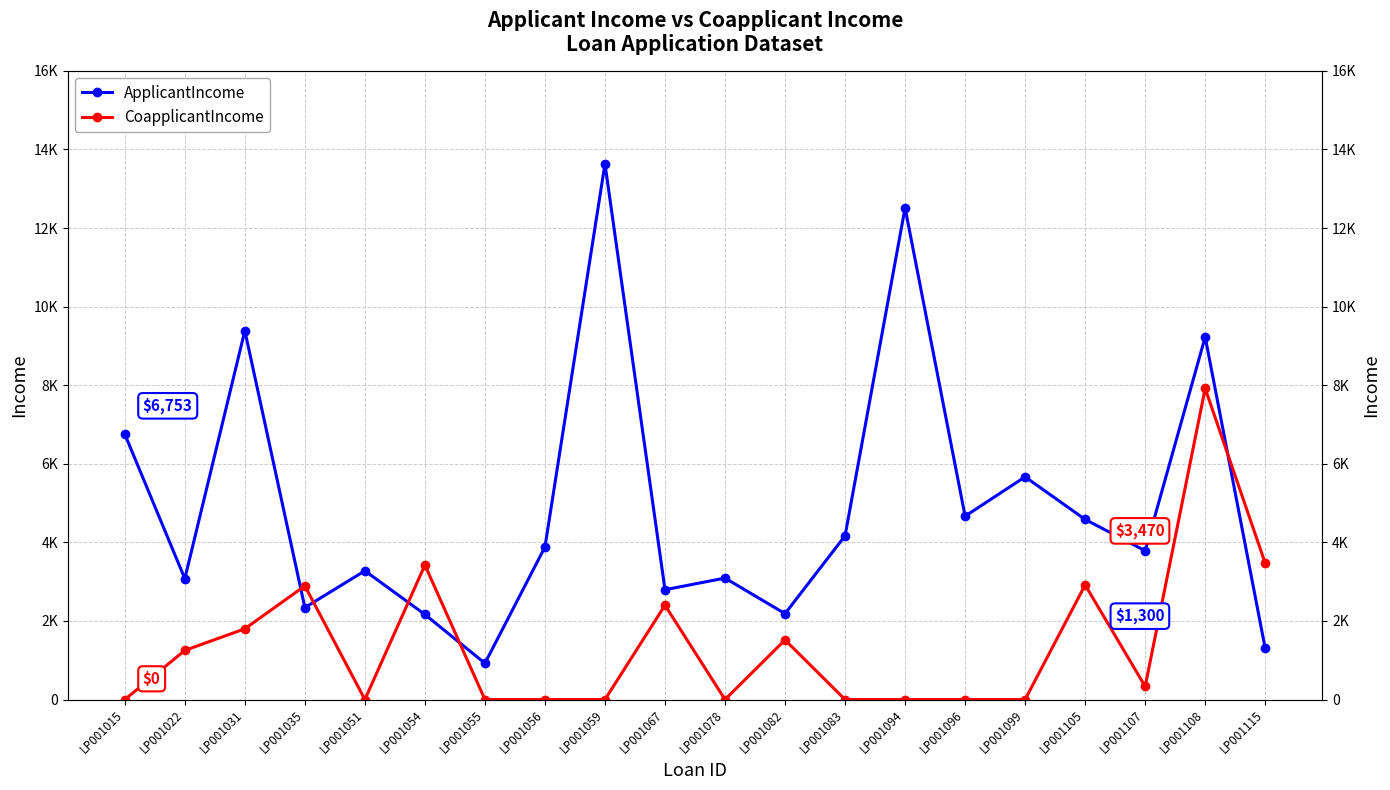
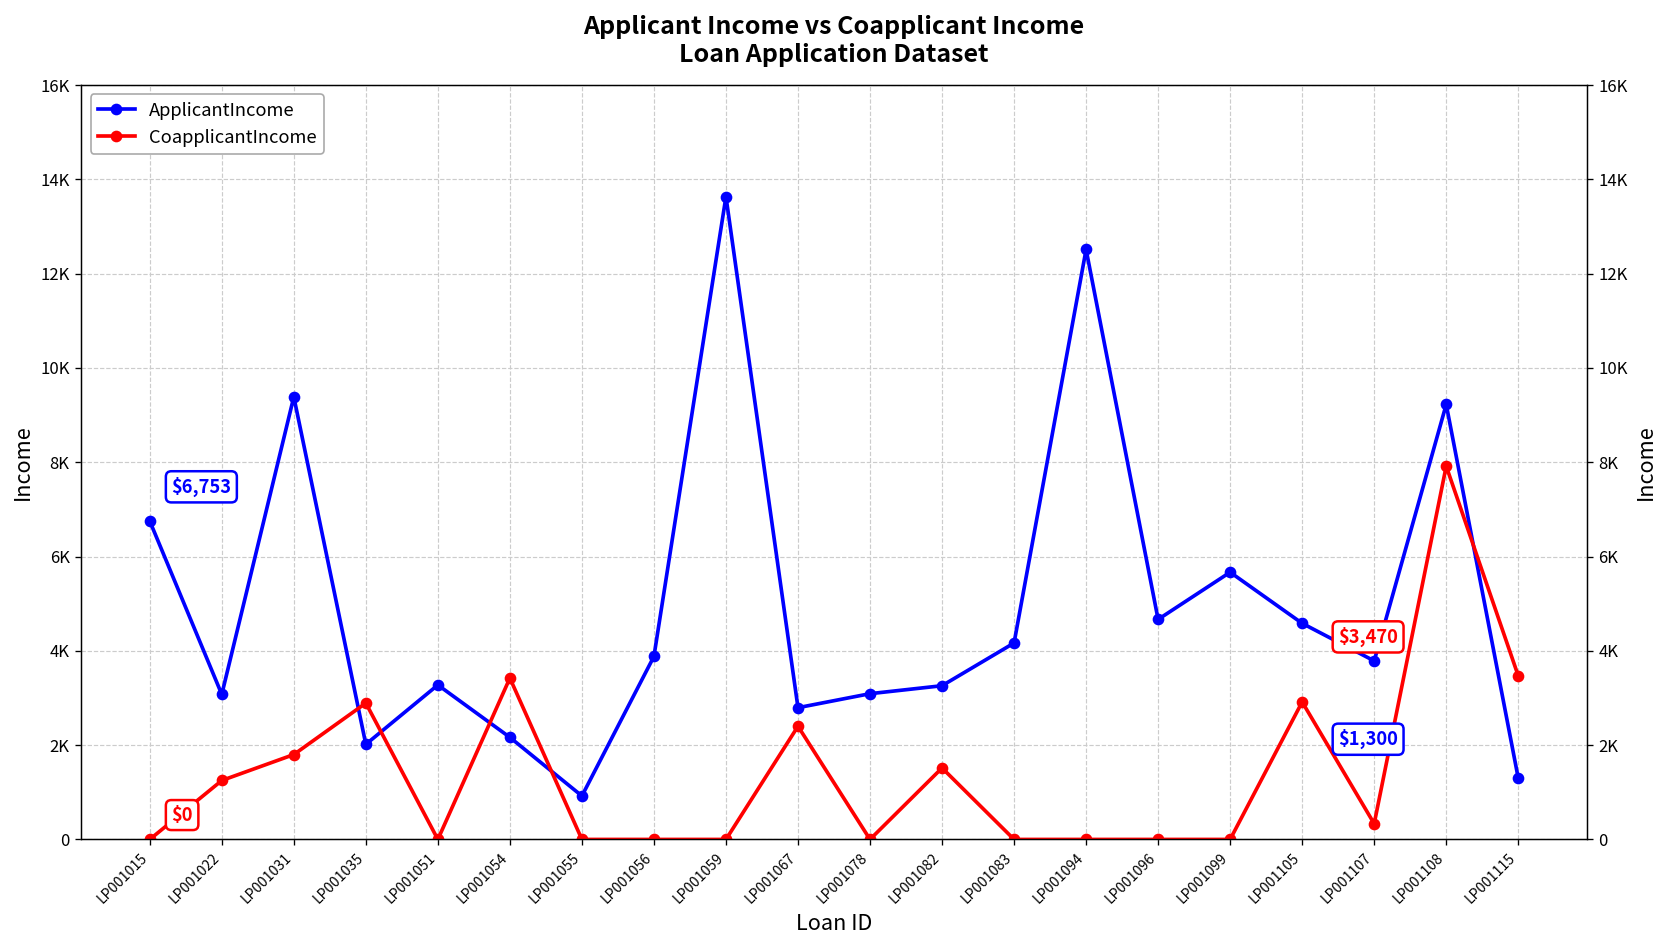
ApplicantIncome, LP001035: 2300 -> 2000
ApplicantIncome, LP001082: 2200 -> 3300
